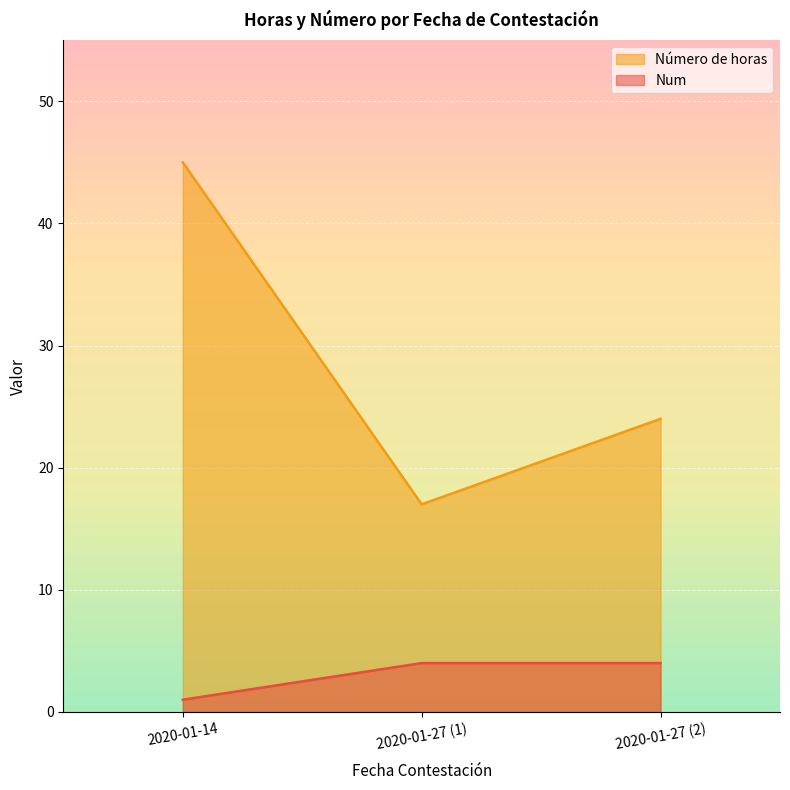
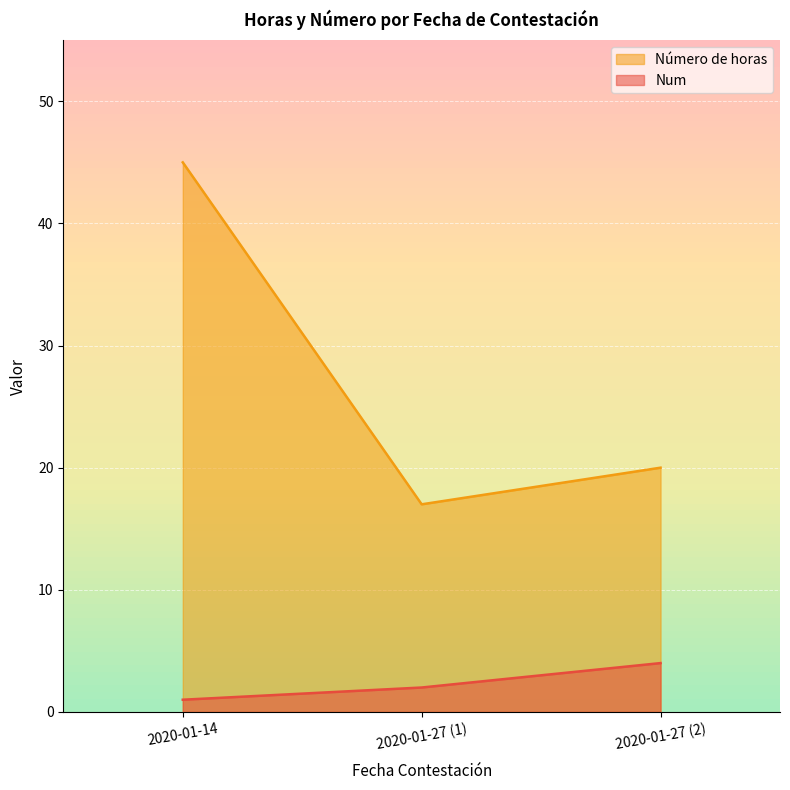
Num, 2020-01-27 (1): 4 -> 2
Número de horas, 2020-01-27 (2): 24 -> 20
